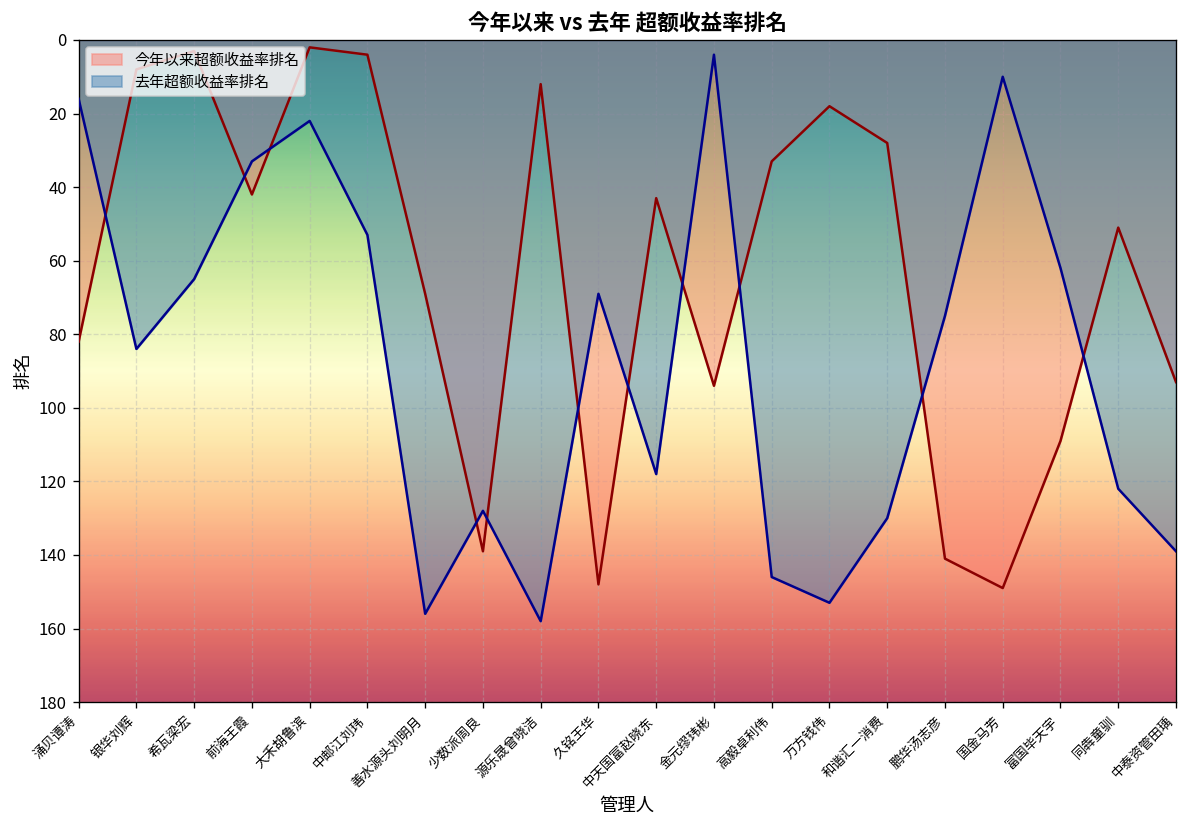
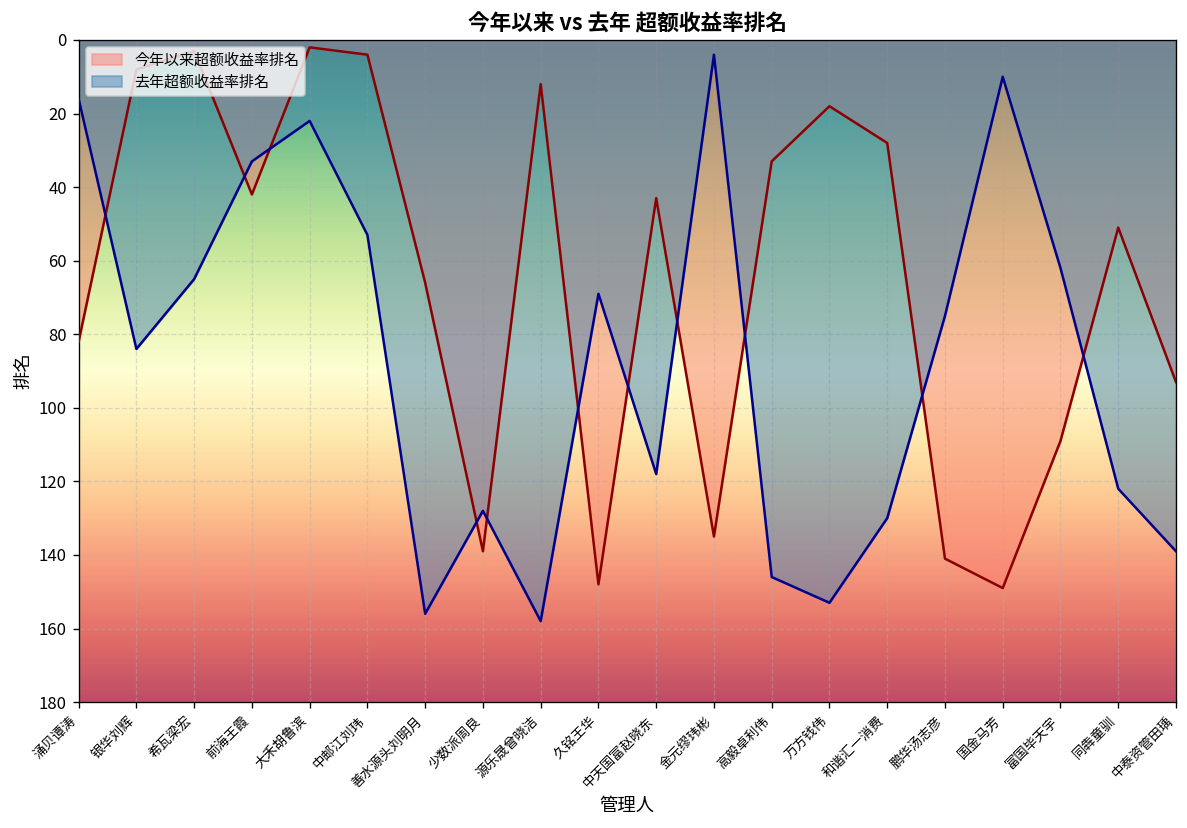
今年以来超额收益率排名, 善水源头刘明月: 69 -> 66
今年以来超额收益率排名, 金元缪玮彬: 94 -> 135
